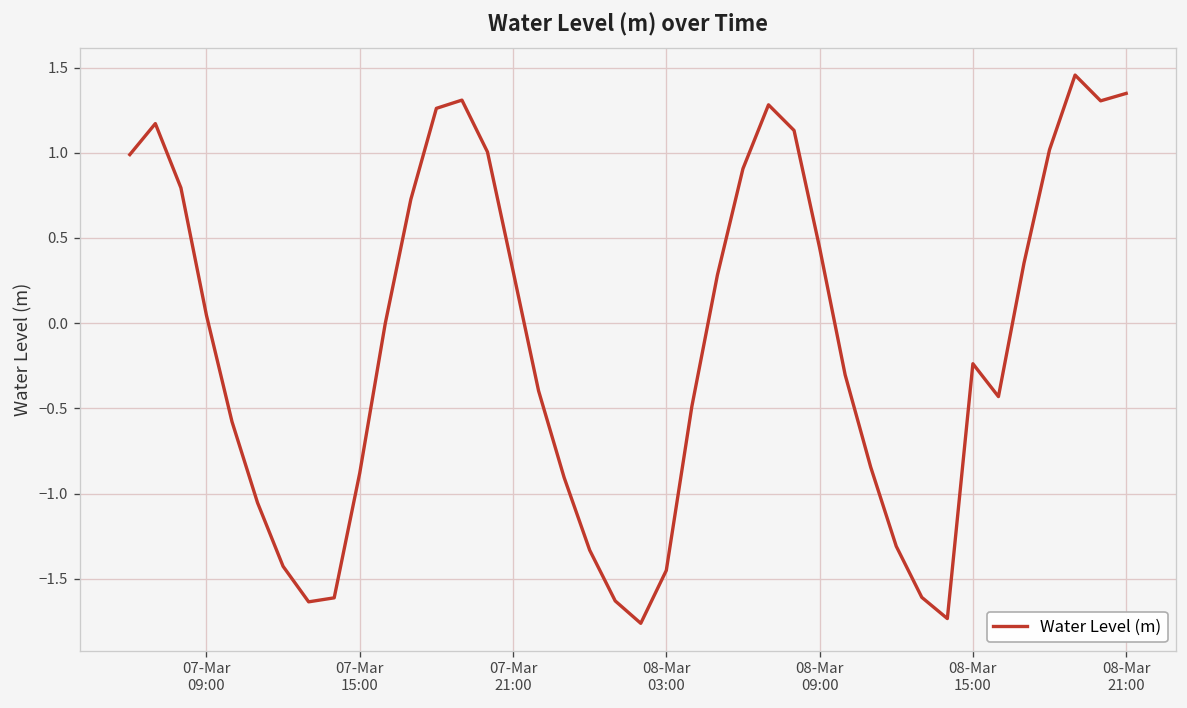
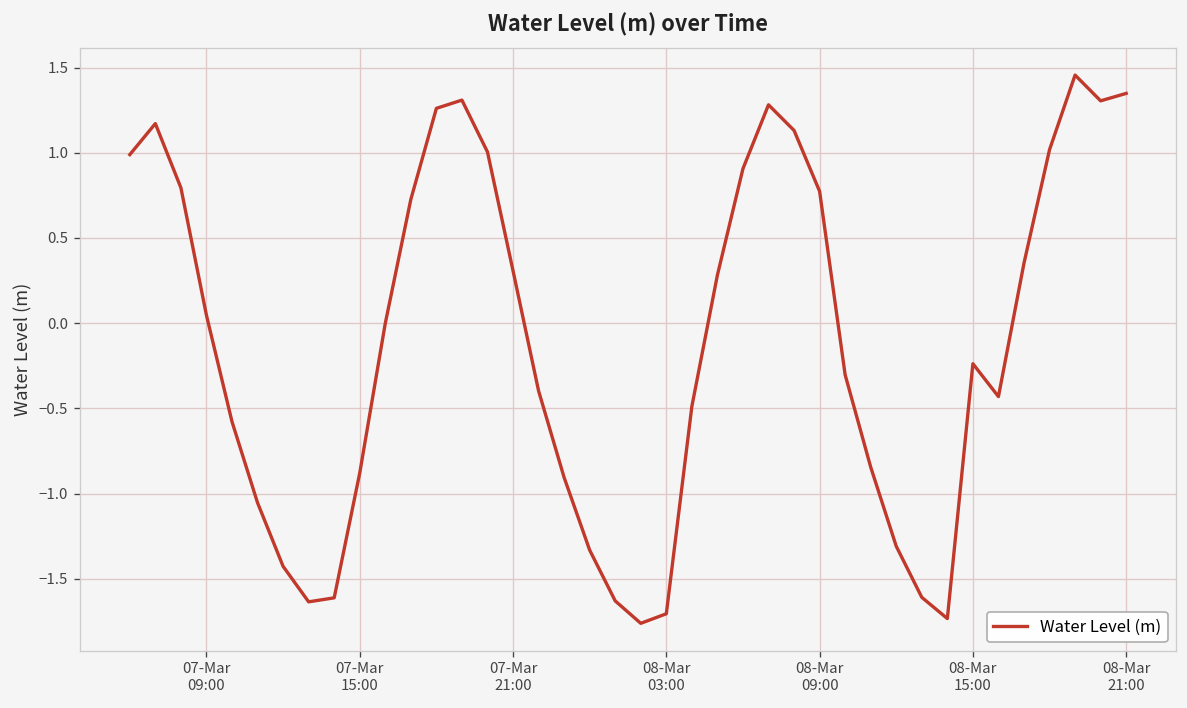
08-Mar 03:00: -1.45 -> -1.71
08-Mar 09:00: 0.44 -> 0.77
